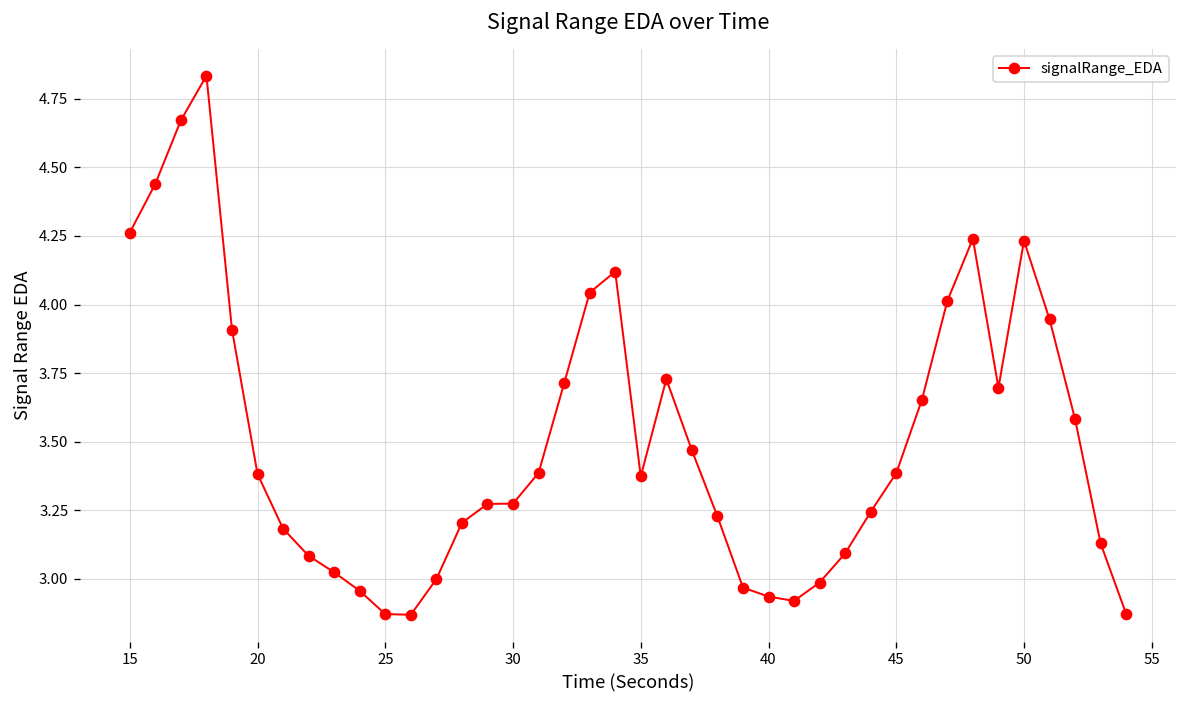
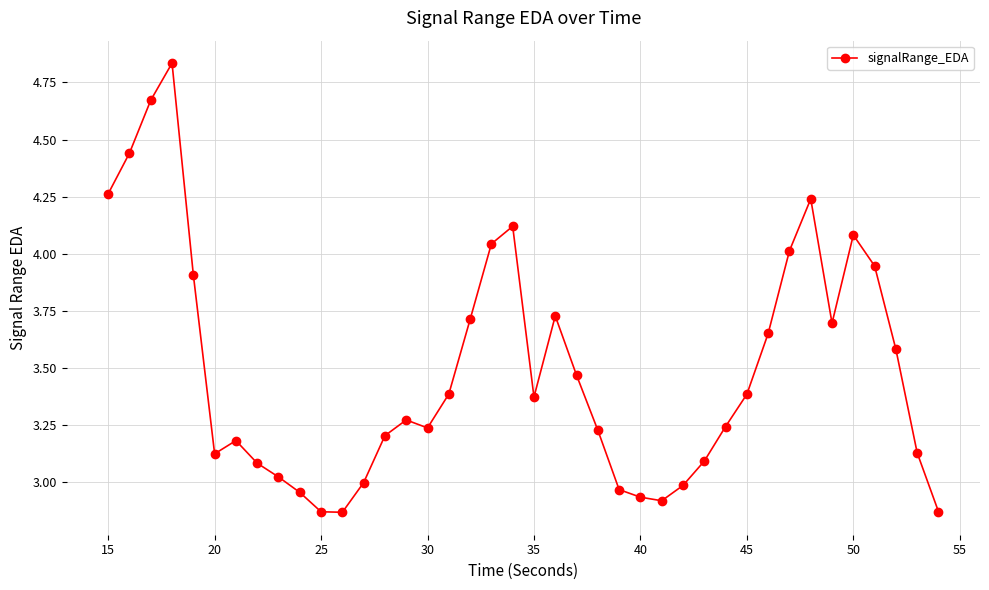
20: 3.38 -> 3.12
30: 3.27 -> 3.24
50: 4.23 -> 4.08
